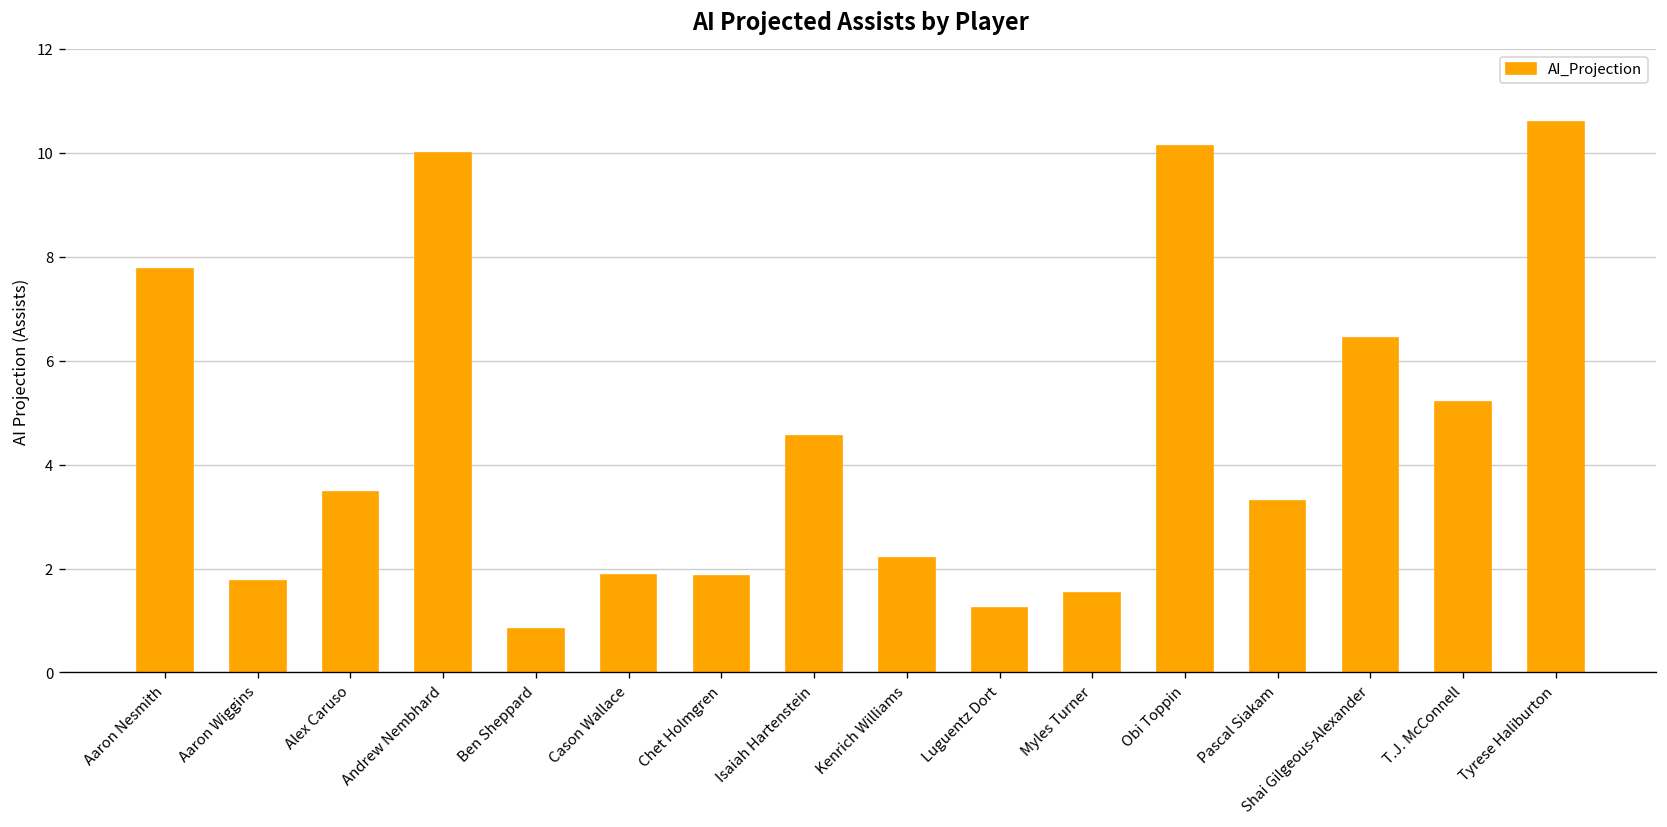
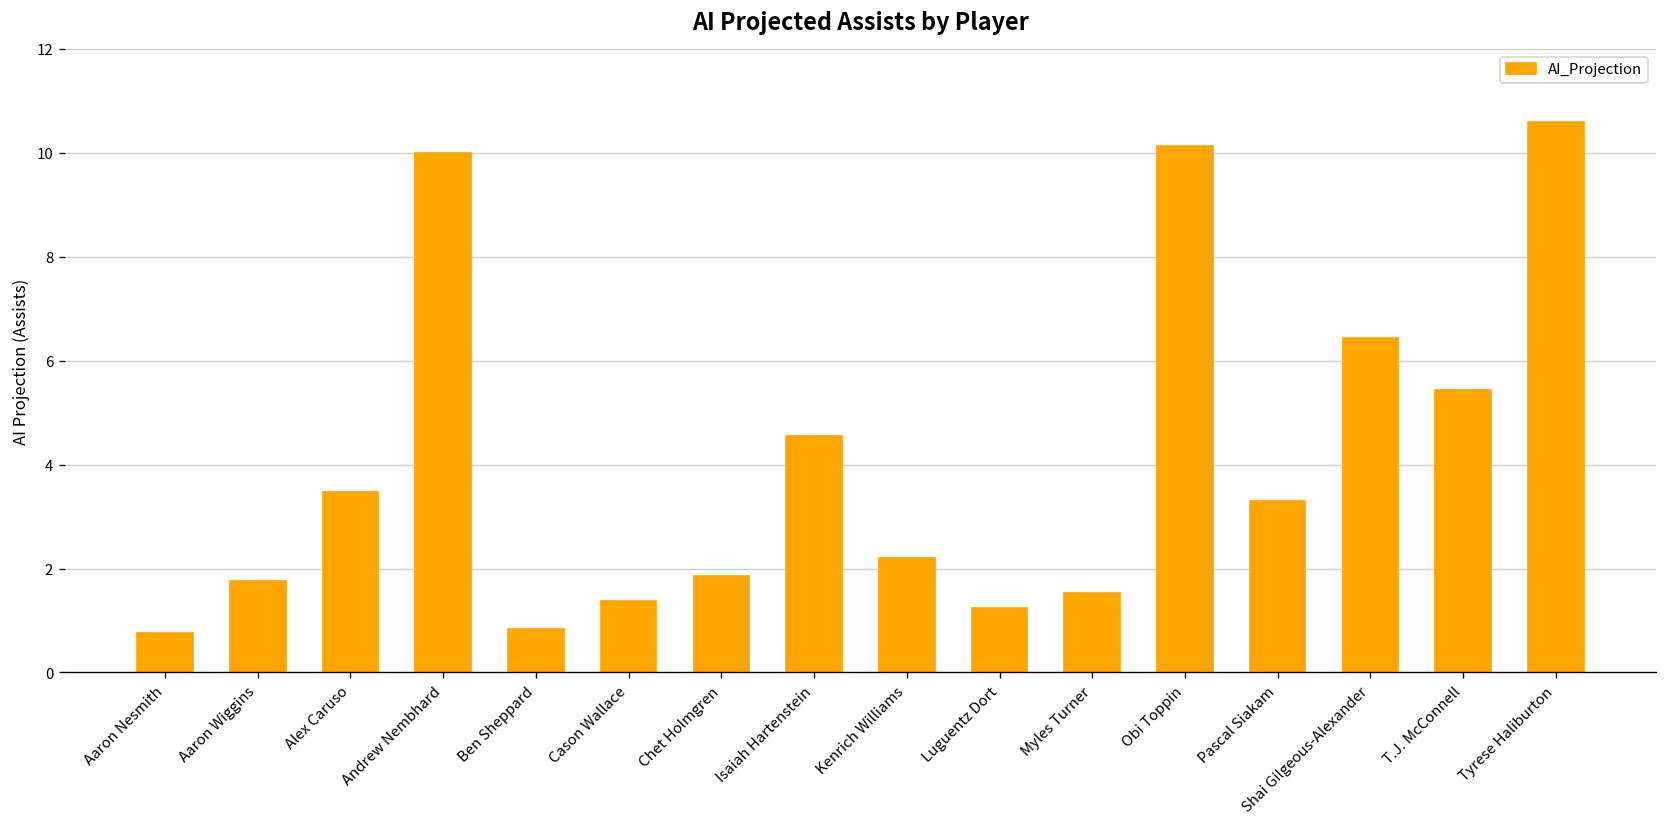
Aaron Nesmith: 7.8 -> 0.8
Cason Wallace: 1.9 -> 1.4
T.J. McConnell: 5.2 -> 5.4
